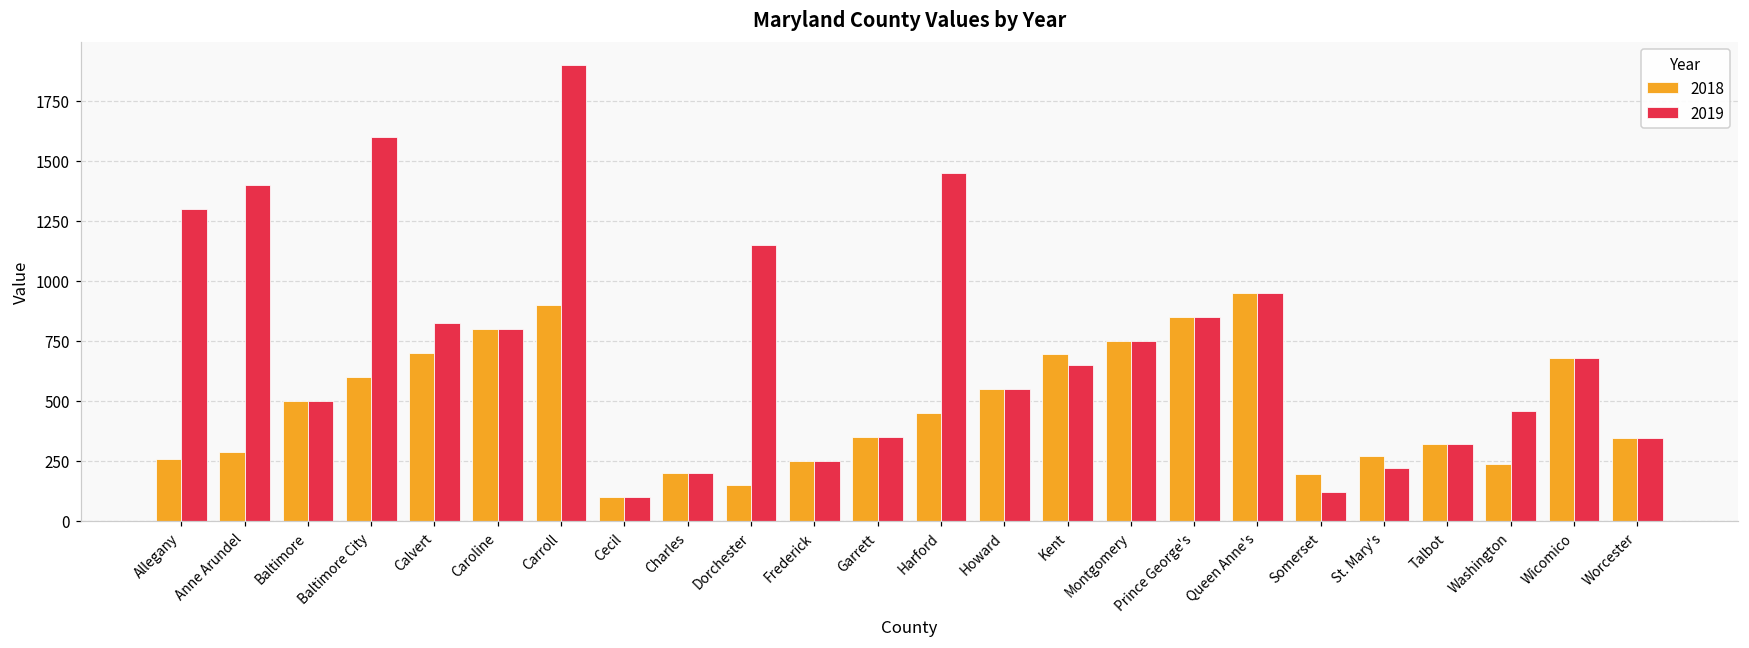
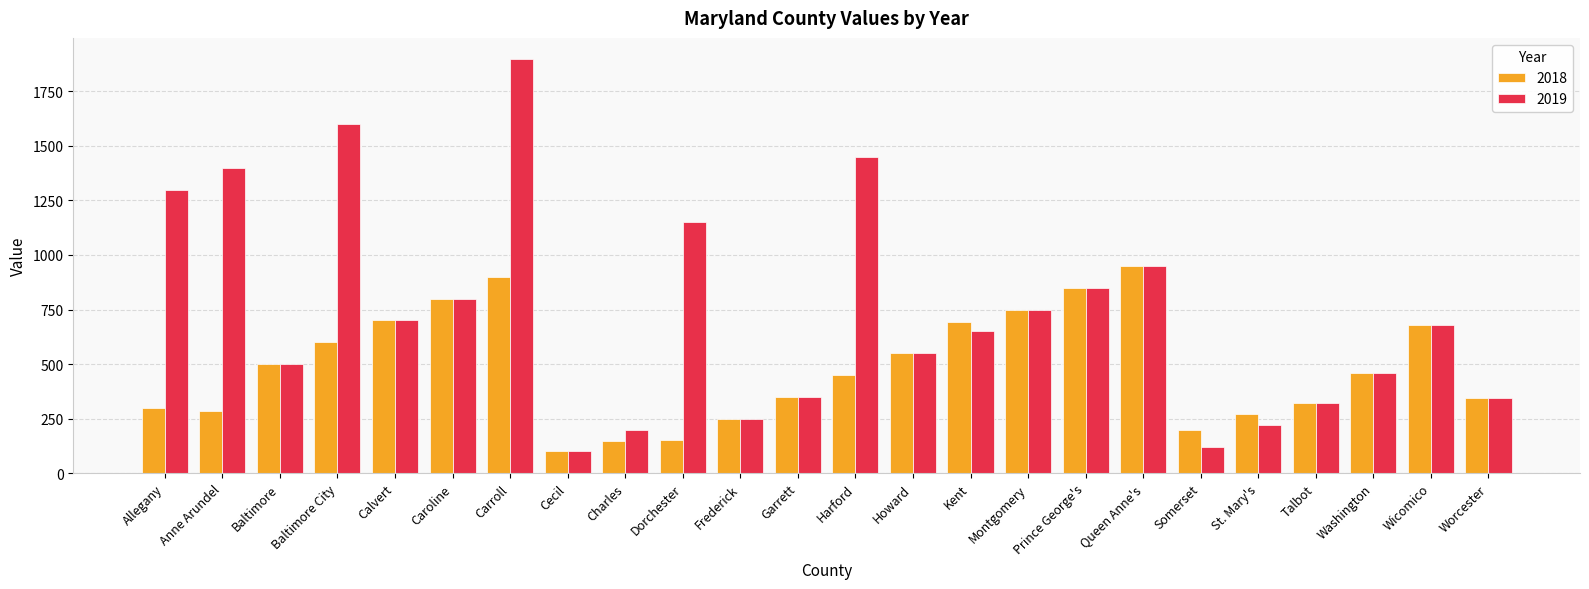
2018, Allegany: 260 -> 300
2019, Calvert: 820 -> 700
2018, Charles: 200 -> 150
2018, Washington: 240 -> 460
